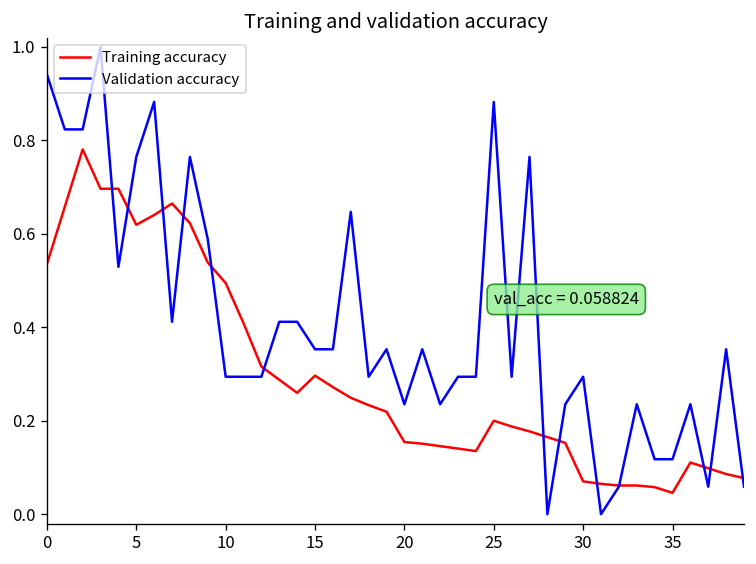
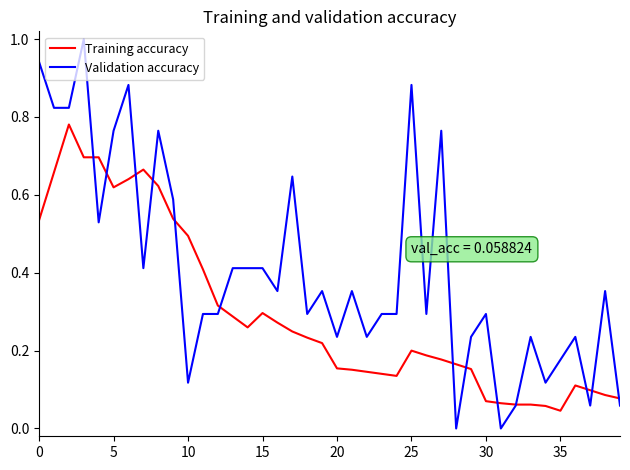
Validation accuracy, 10: 0.29 -> 0.12
Validation accuracy, 15: 0.35 -> 0.41
Validation accuracy, 35: 0.12 -> 0.18
